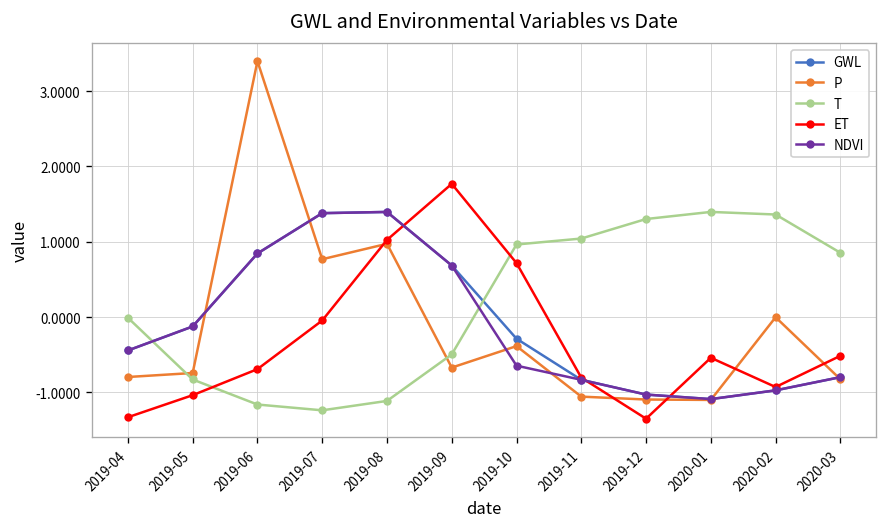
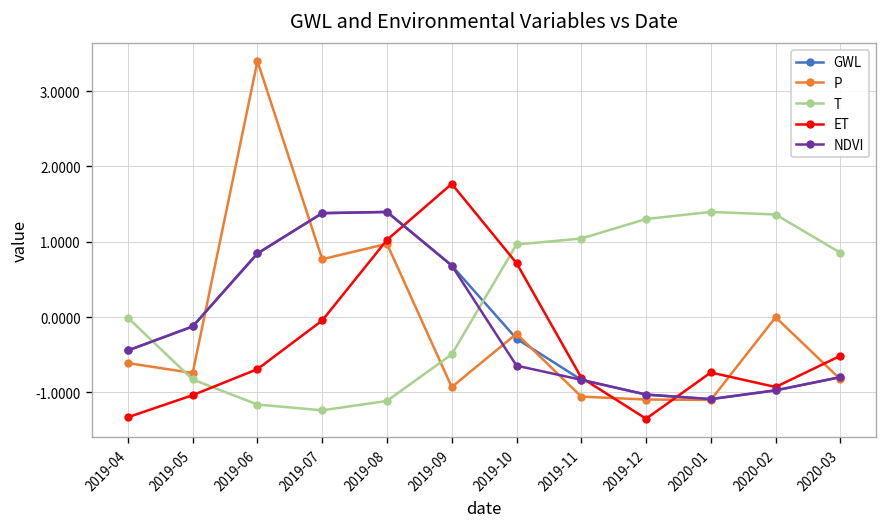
P, 2019-04: -0.8 -> -0.6
P, 2019-09: -0.7 -> -0.9
P, 2019-10: -0.4 -> -0.2
ET, 2020-01: -0.5 -> -0.7
